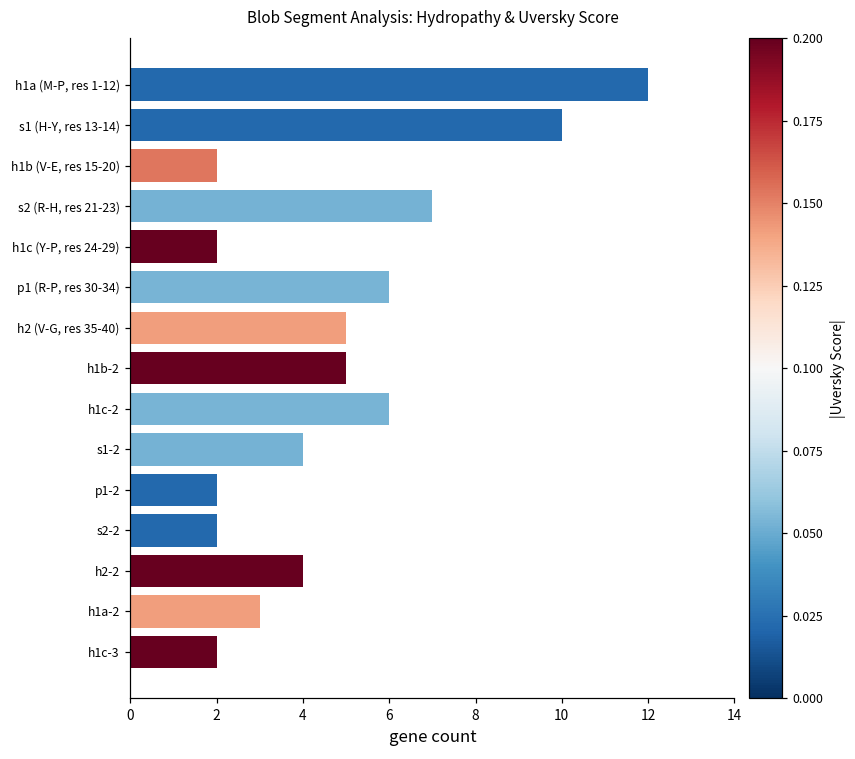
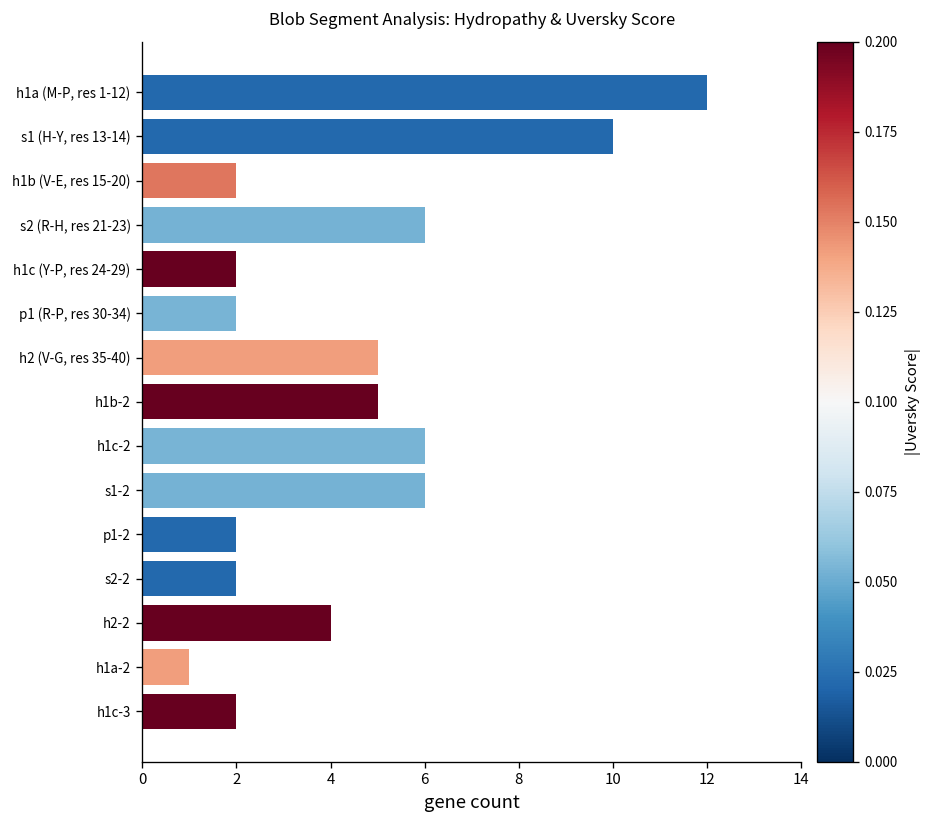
s2 (R-H, res 21-23): 7 -> 6
p1 (R-P, res 30-34): 6 -> 2
s1-2: 4 -> 6
h1a-2: 3 -> 1
